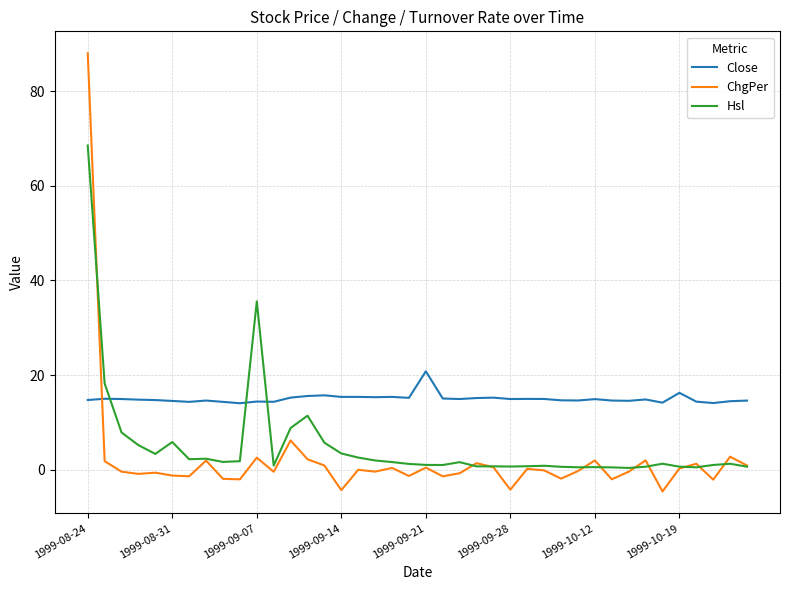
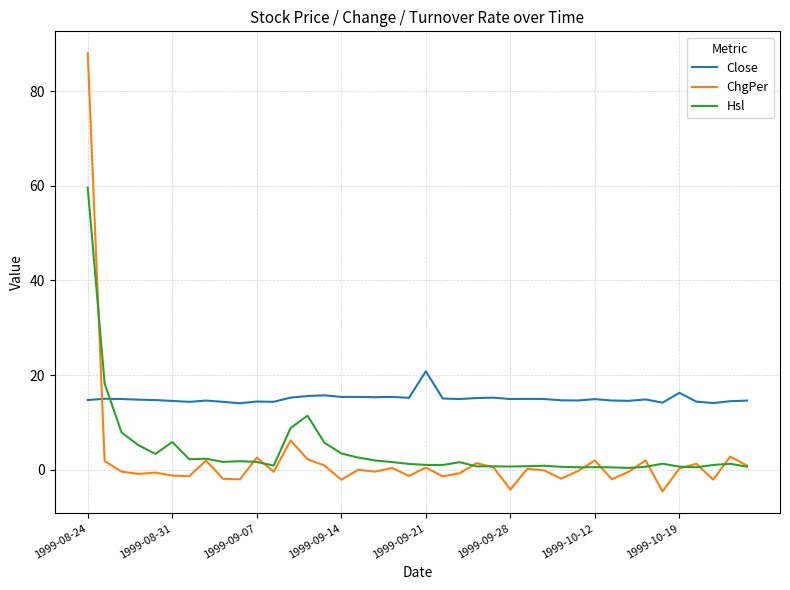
Hsl, 1999-08-24: 69 -> 60
Hsl, 1999-09-07: 36 -> 2
ChgPer, 1999-09-14: -4 -> -2
